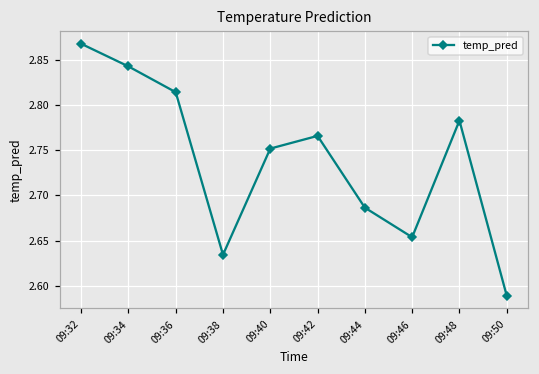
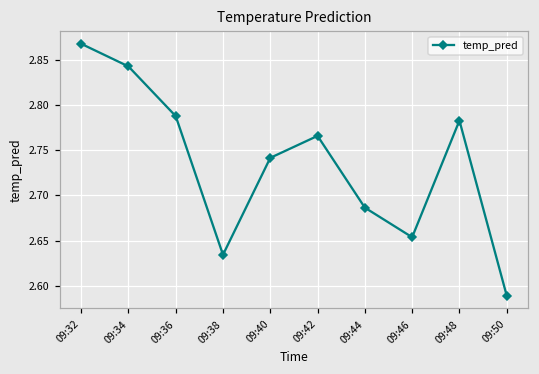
09:36: 2.81 -> 2.79
09:40: 2.75 -> 2.74
